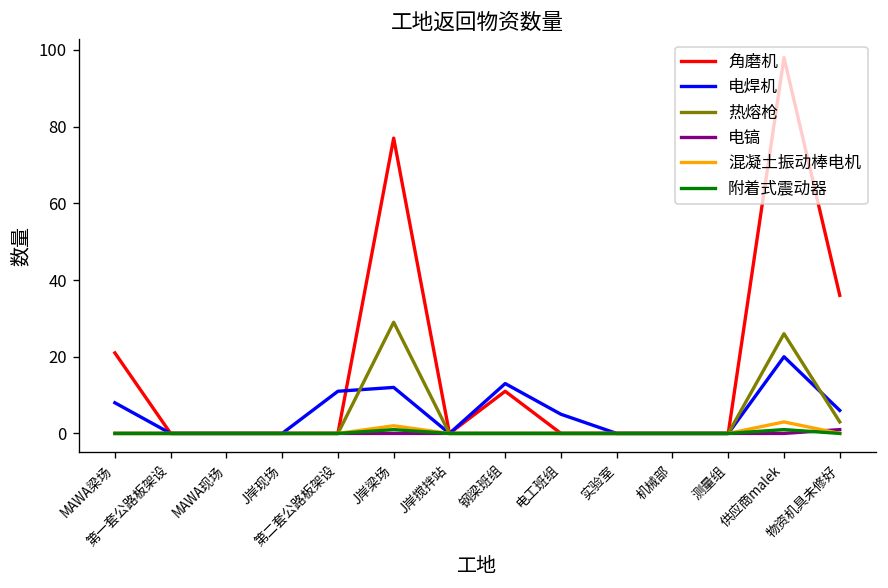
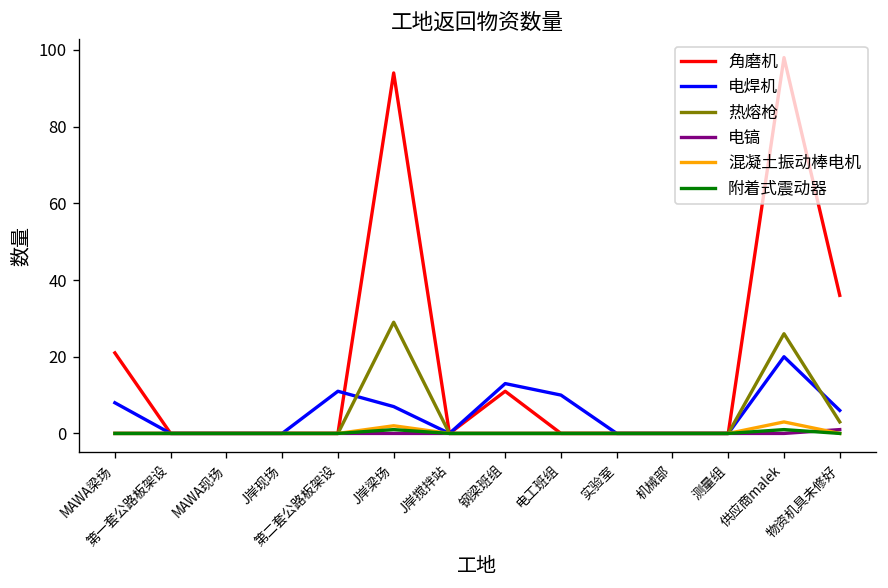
角磨机, J岸梁场: 77 -> 94
电焊机, J岸梁场: 12 -> 7
电焊机, 电工班组: 5 -> 10
